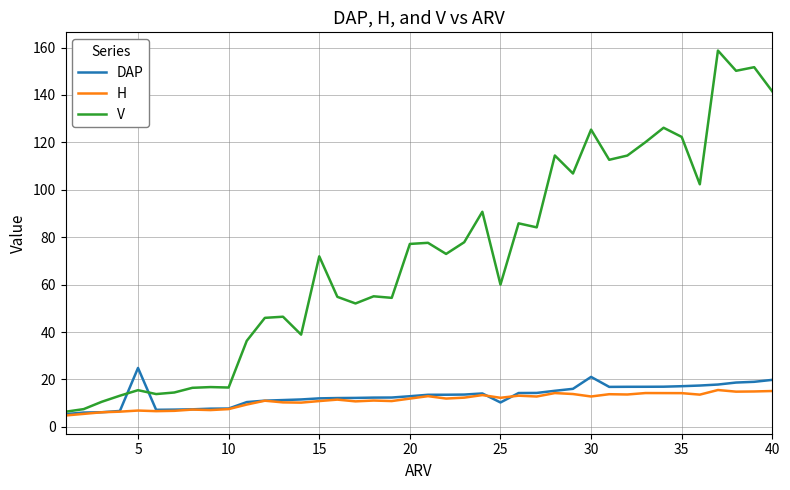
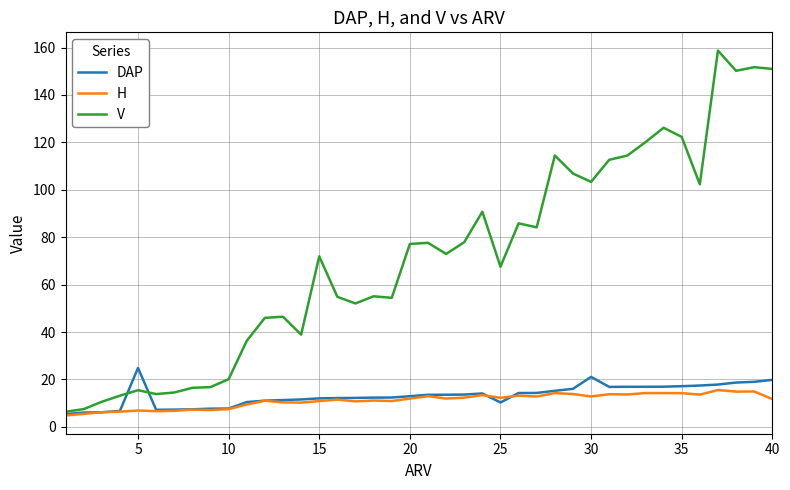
V, 10: 17 -> 20
V, 25: 60 -> 68
V, 30: 125 -> 103
H, 40: 15 -> 12
V, 40: 142 -> 151
